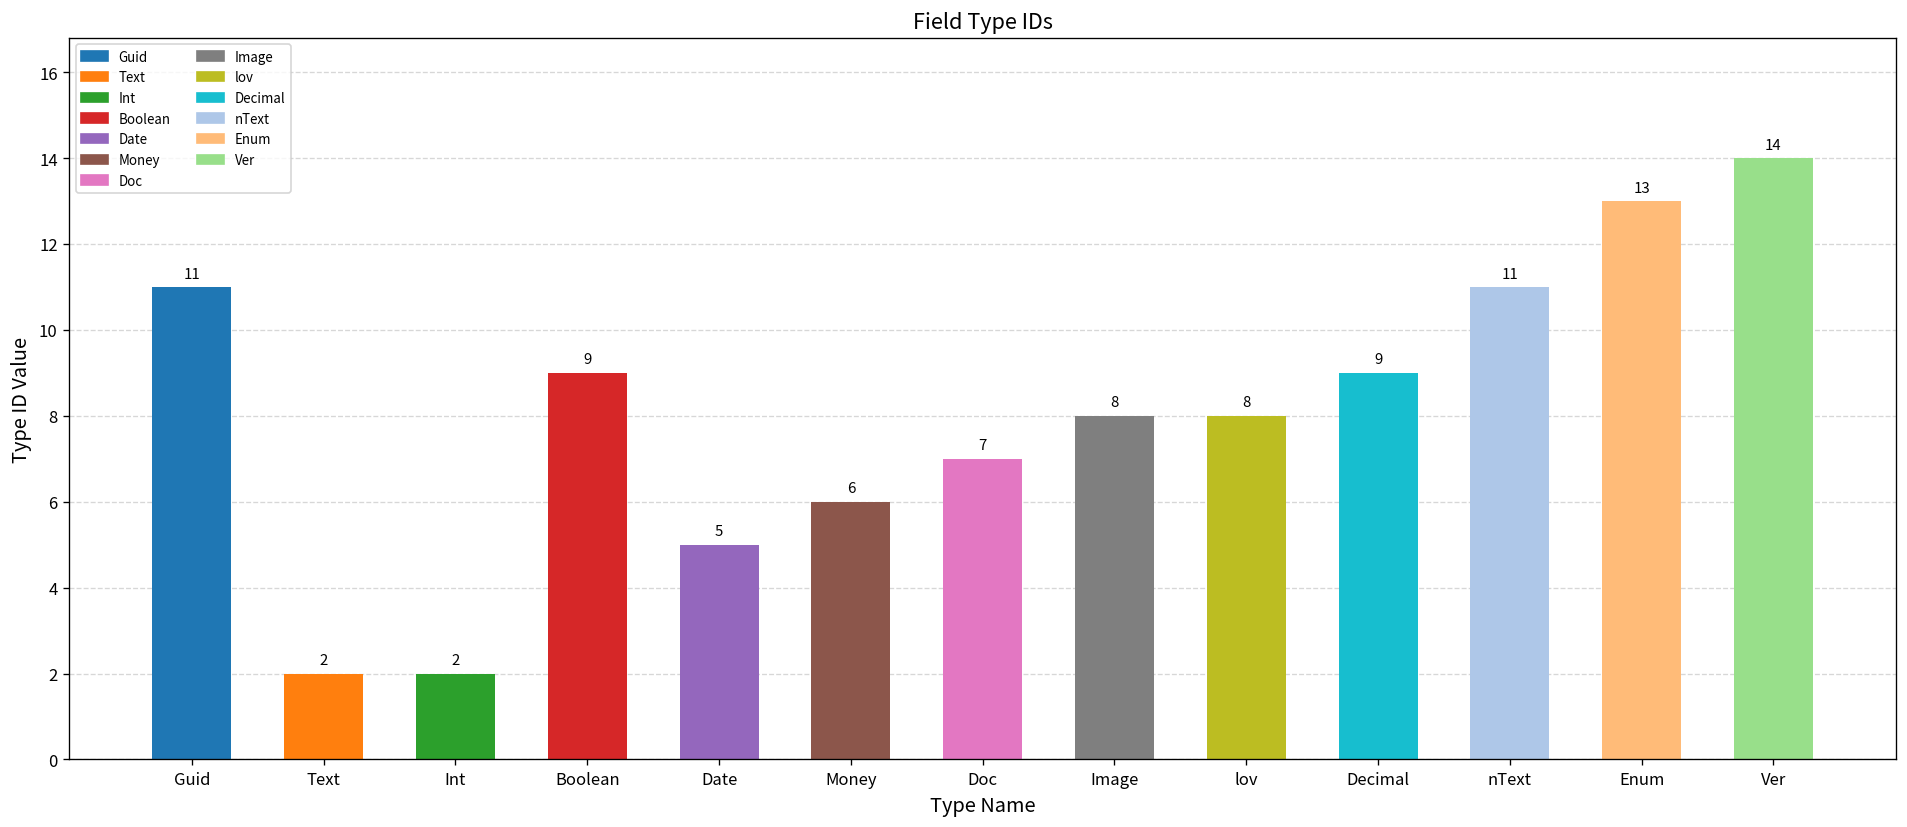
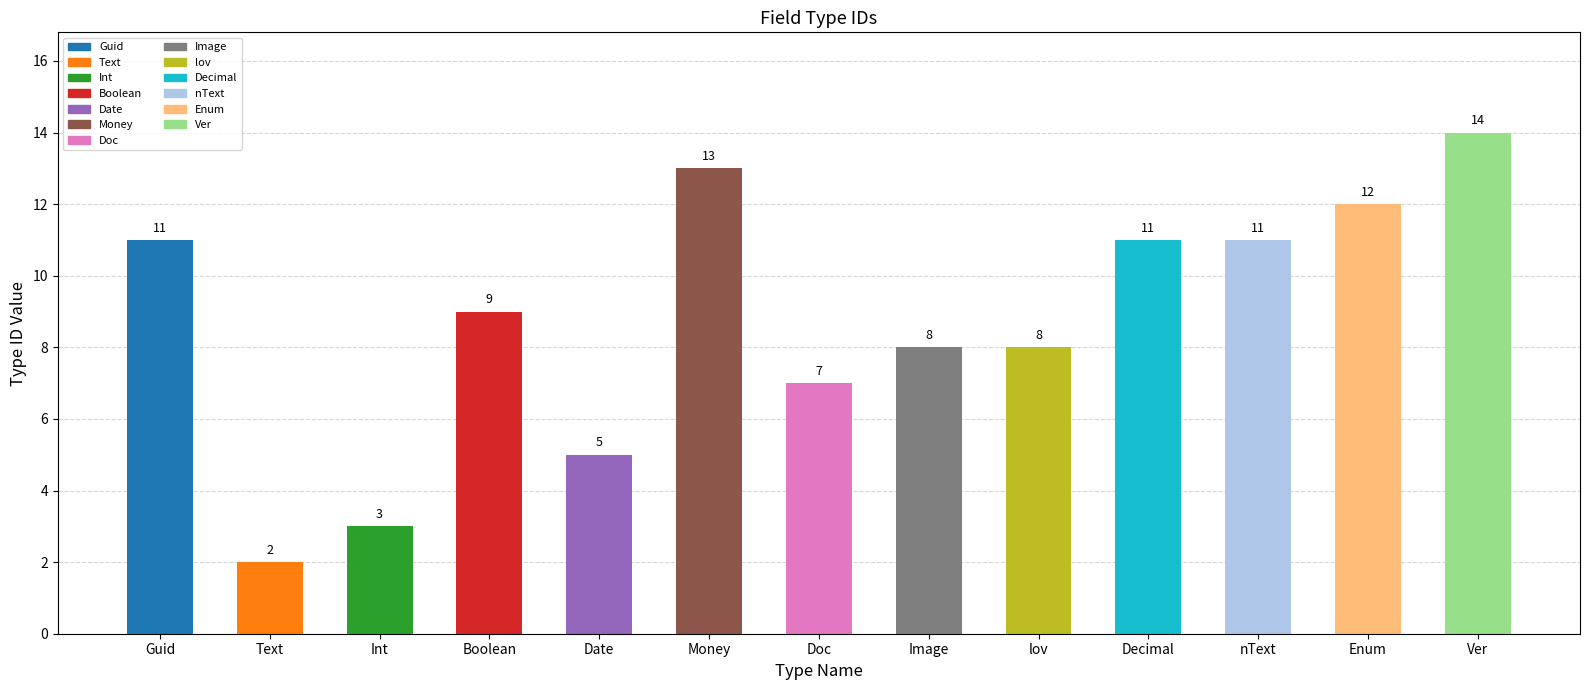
Int: 2 -> 3
Money: 6 -> 13
Decimal: 9 -> 11
Enum: 13 -> 12
